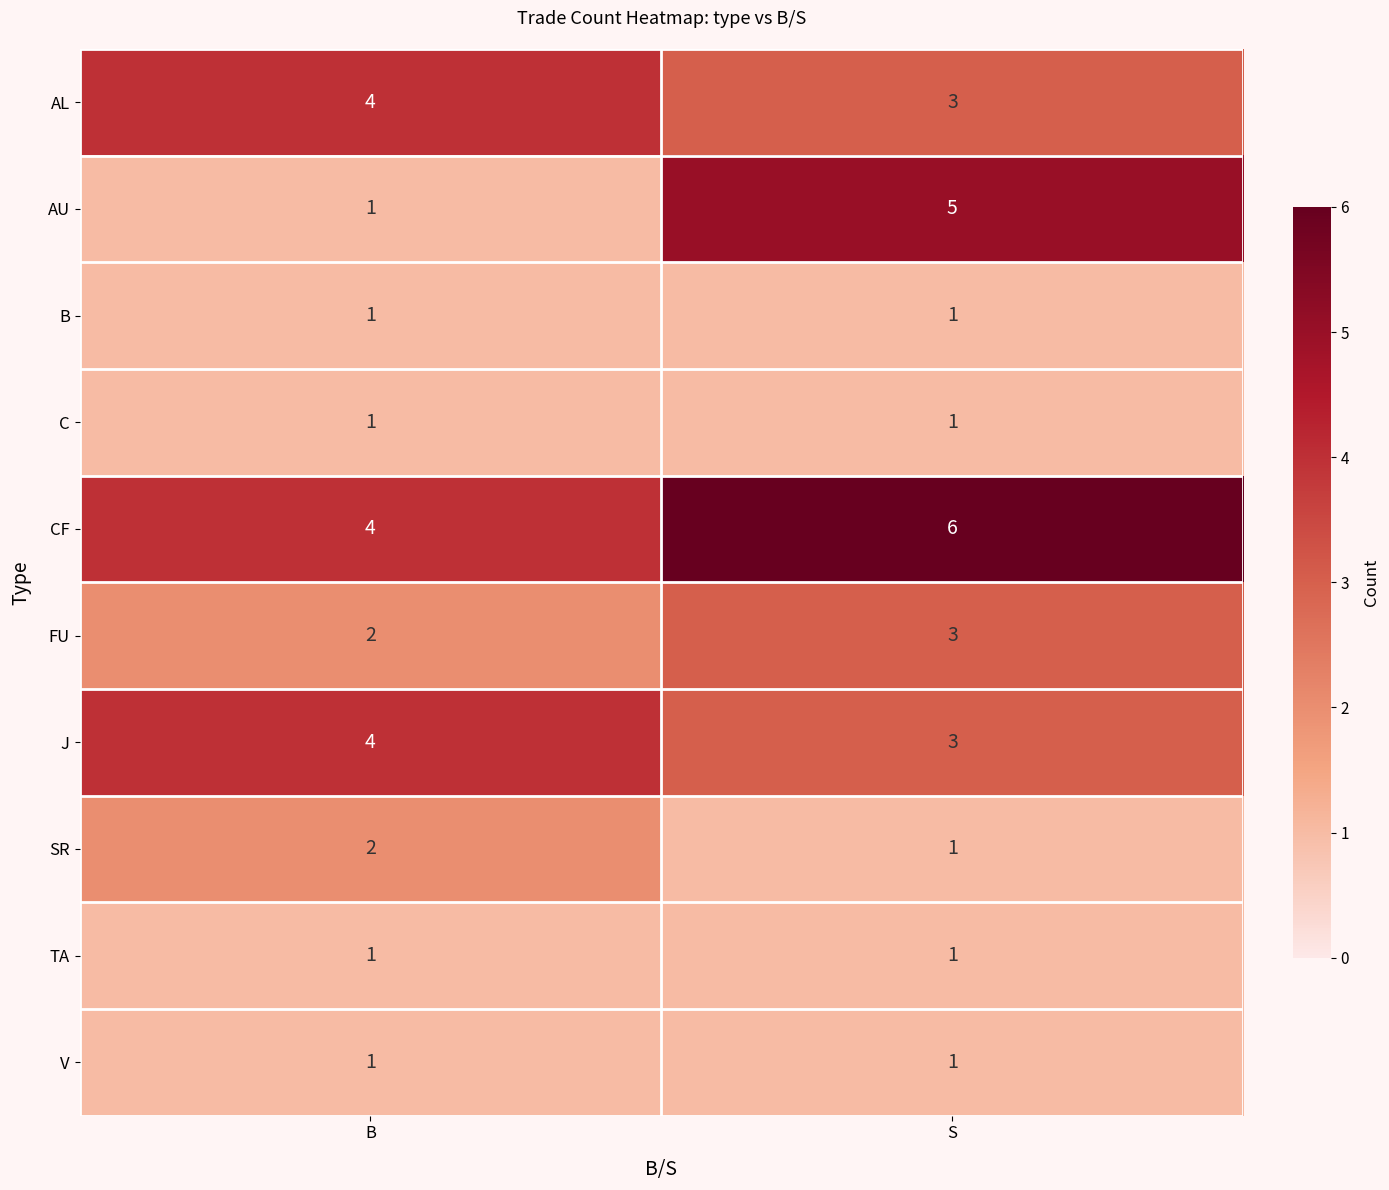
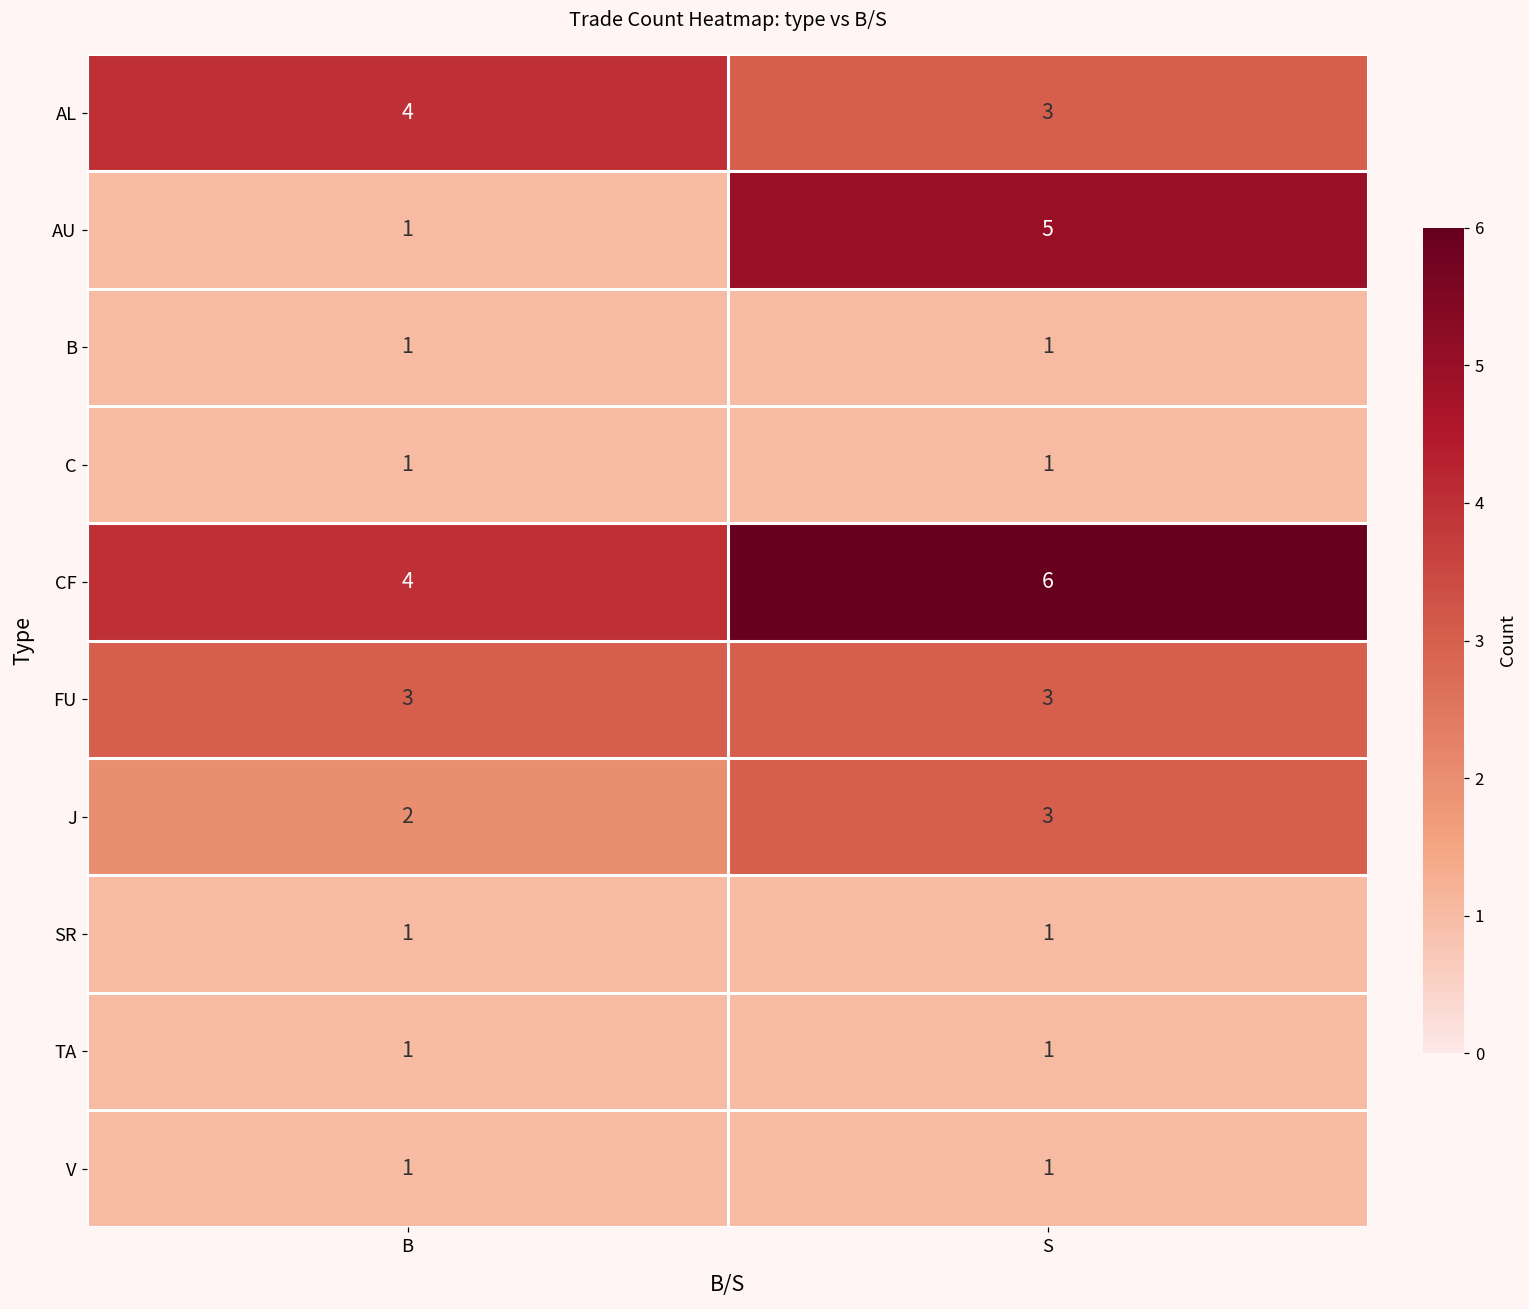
FU, B: 2 -> 3
J, B: 4 -> 2
SR, B: 2 -> 1
